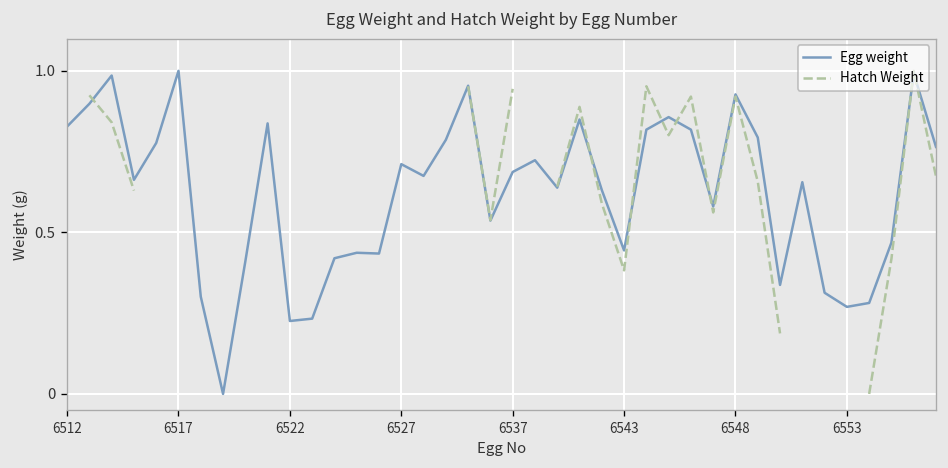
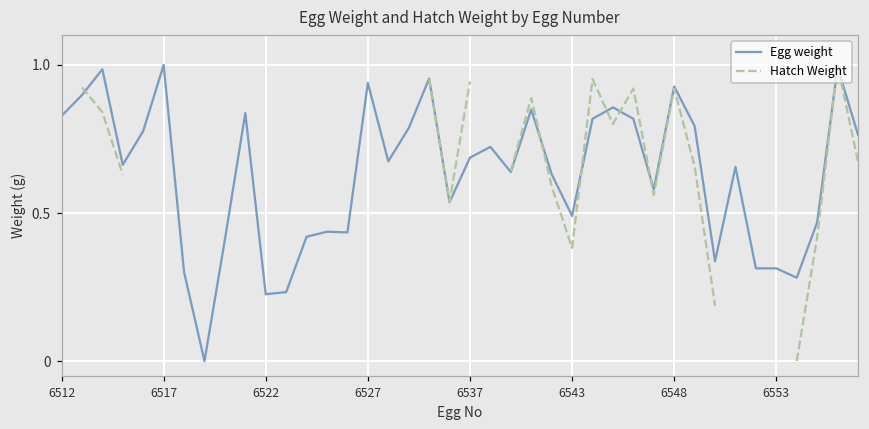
Egg weight, 6527: 0.71 -> 0.94
Egg weight, 6543: 0.44 -> 0.49
Egg weight, 6553: 0.27 -> 0.31
